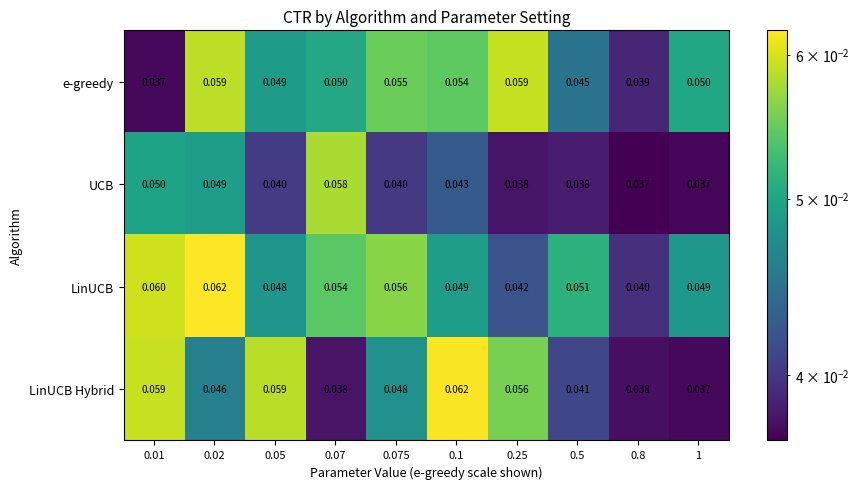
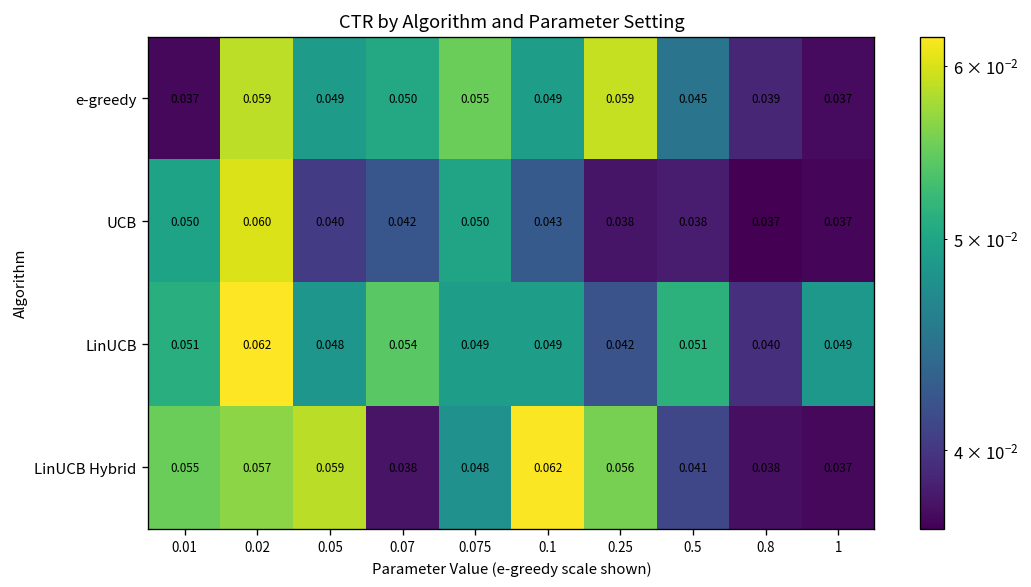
e-greedy, 0.1: 0.054 -> 0.049
e-greedy, 1: 0.050 -> 0.037
UCB, 0.02: 0.049 -> 0.060
UCB, 0.07: 0.058 -> 0.042
UCB, 0.075: 0.040 -> 0.050
LinUCB, 0.01: 0.060 -> 0.051
LinUCB, 0.075: 0.056 -> 0.049
LinUCB Hybrid, 0.01: 0.059 -> 0.055
LinUCB Hybrid, 0.02: 0.046 -> 0.057
